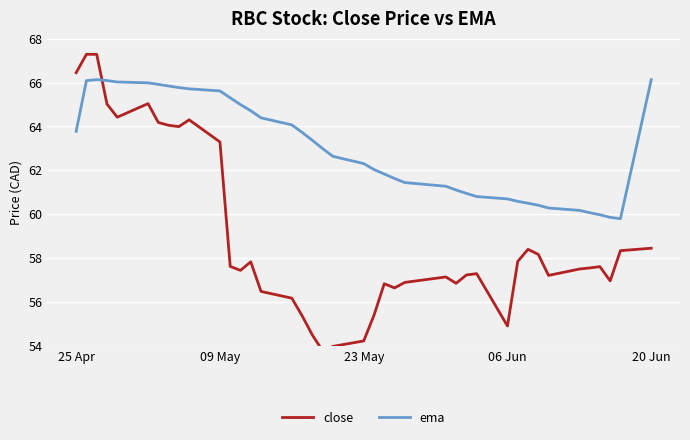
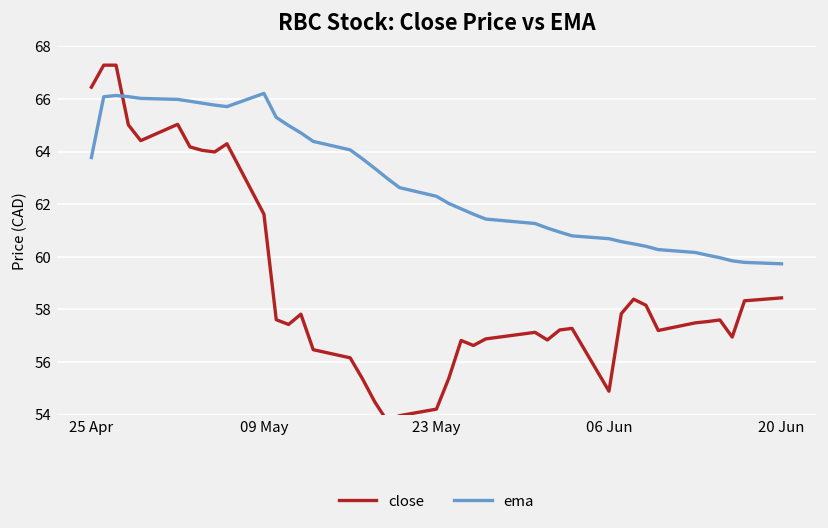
close, 09 May: 63.3 -> 61.6
ema, 09 May: 65.6 -> 66.2
ema, 20 Jun: 66.1 -> 59.7
